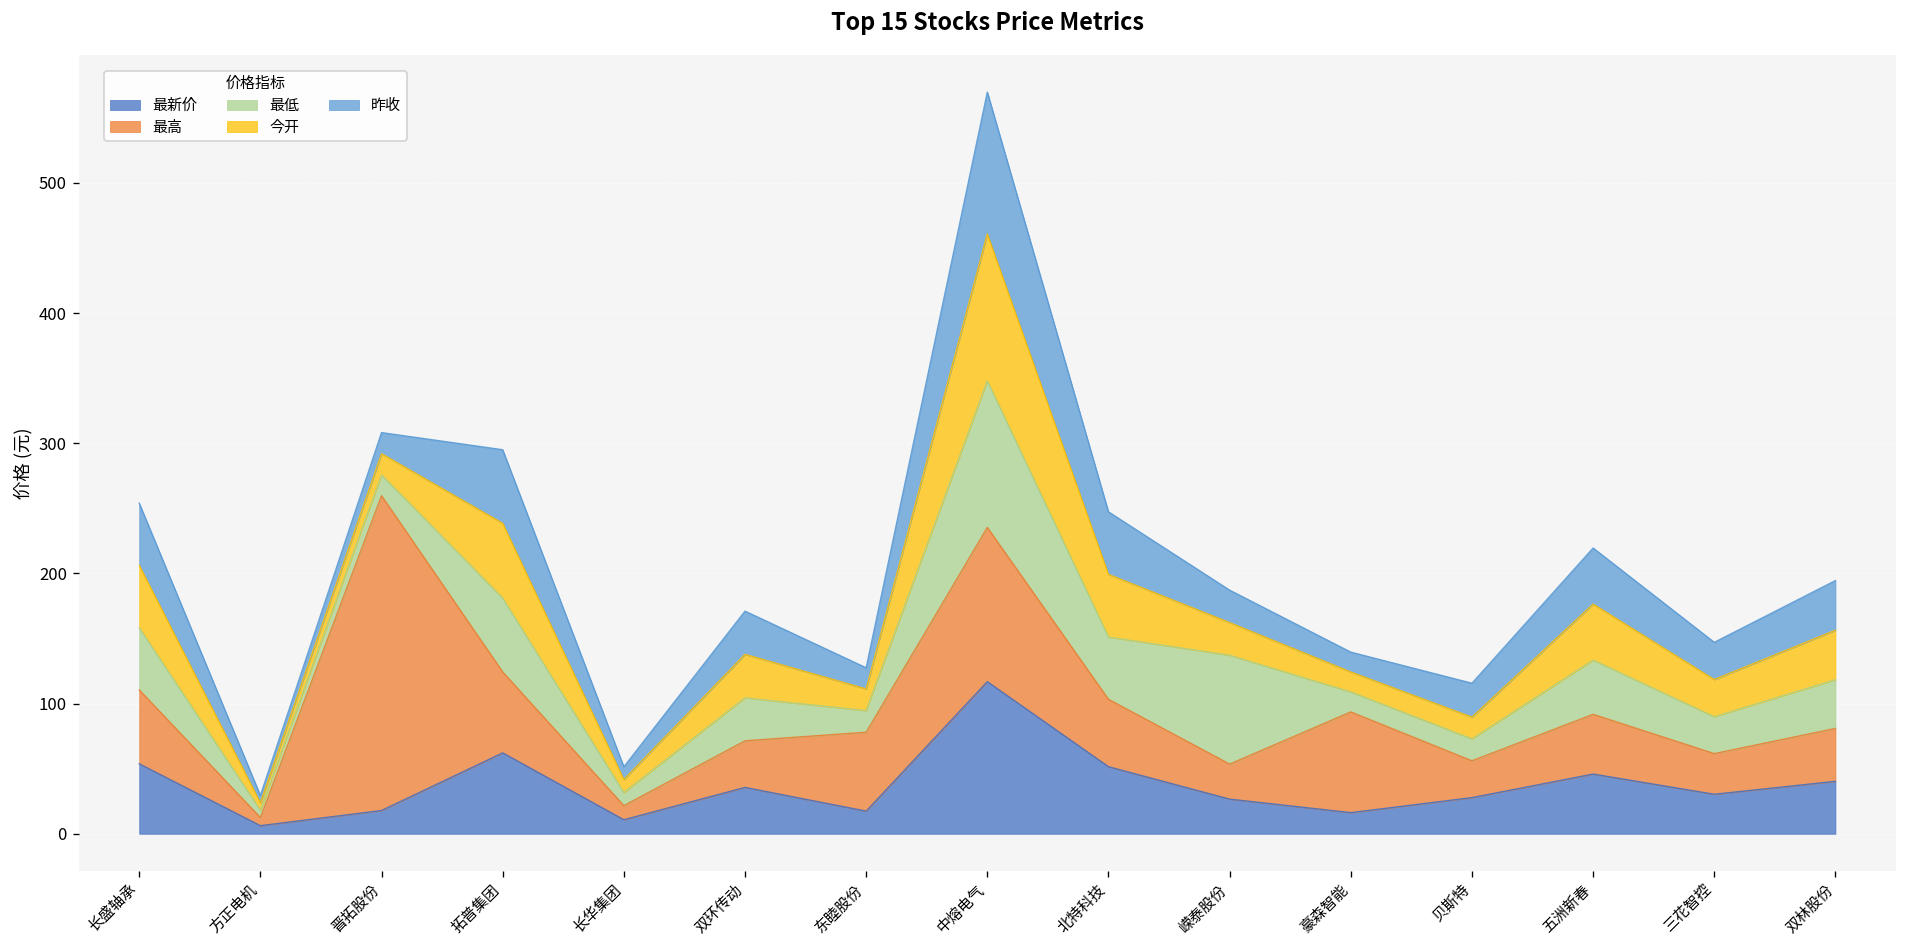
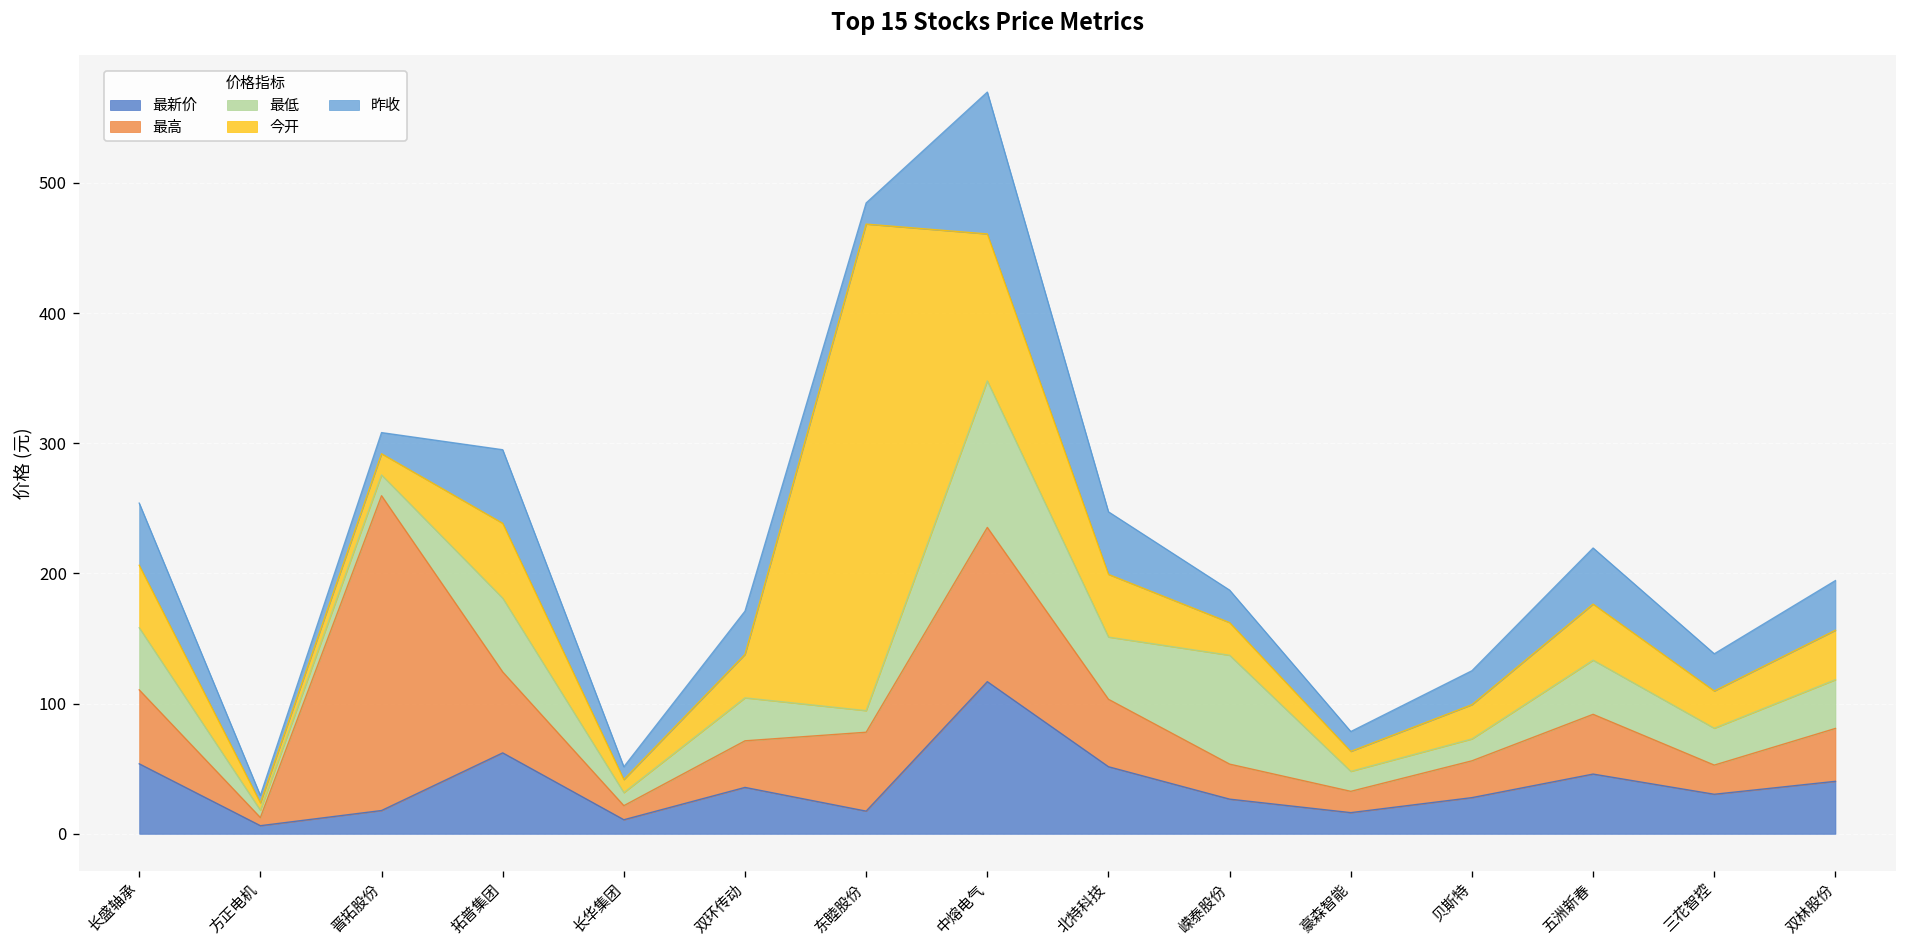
今开, 东睦股份: 17 -> 374
最高, 豪森智能: 77 -> 16
今开, 贝斯特: 17 -> 26
最高, 三花智控: 31 -> 22
